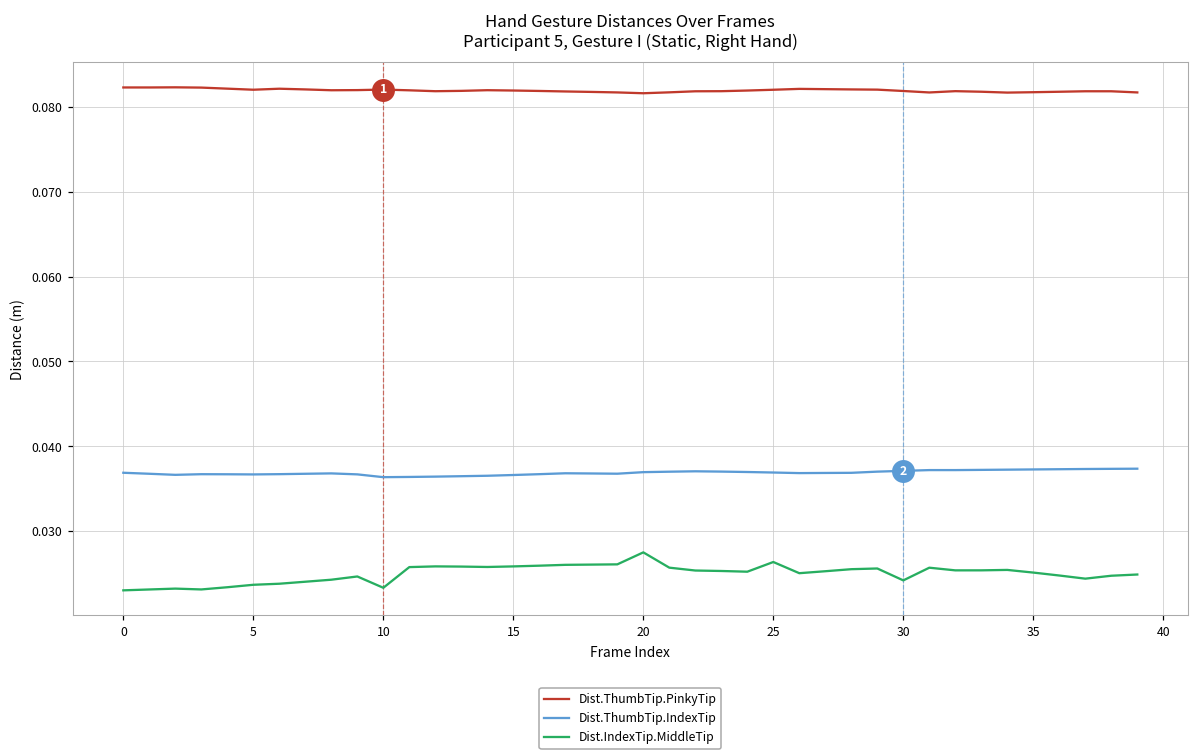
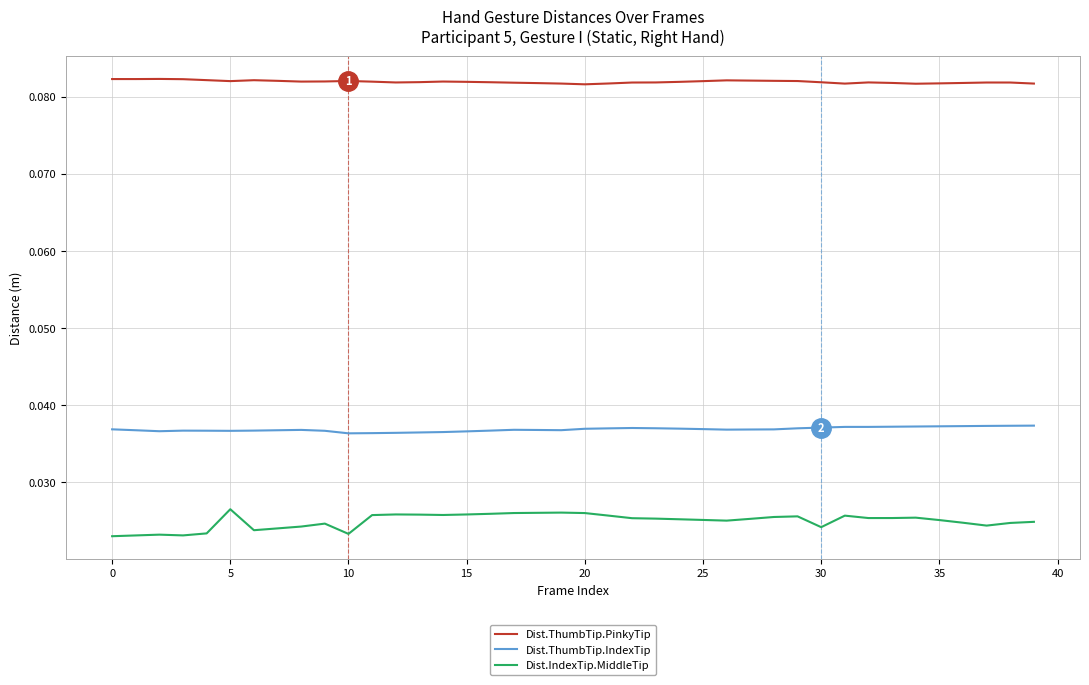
Dist.IndexTip.MiddleTip, 5: 0.024 -> 0.027
Dist.IndexTip.MiddleTip, 20: 0.028 -> 0.026
Dist.IndexTip.MiddleTip, 25: 0.026 -> 0.025
